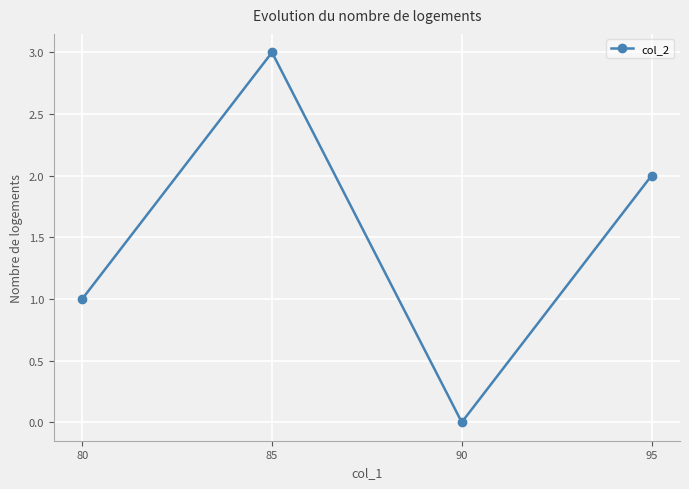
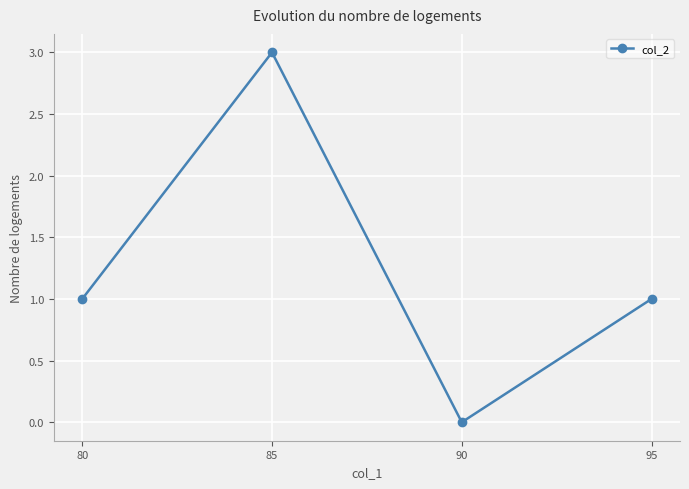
95: 2 -> 1
